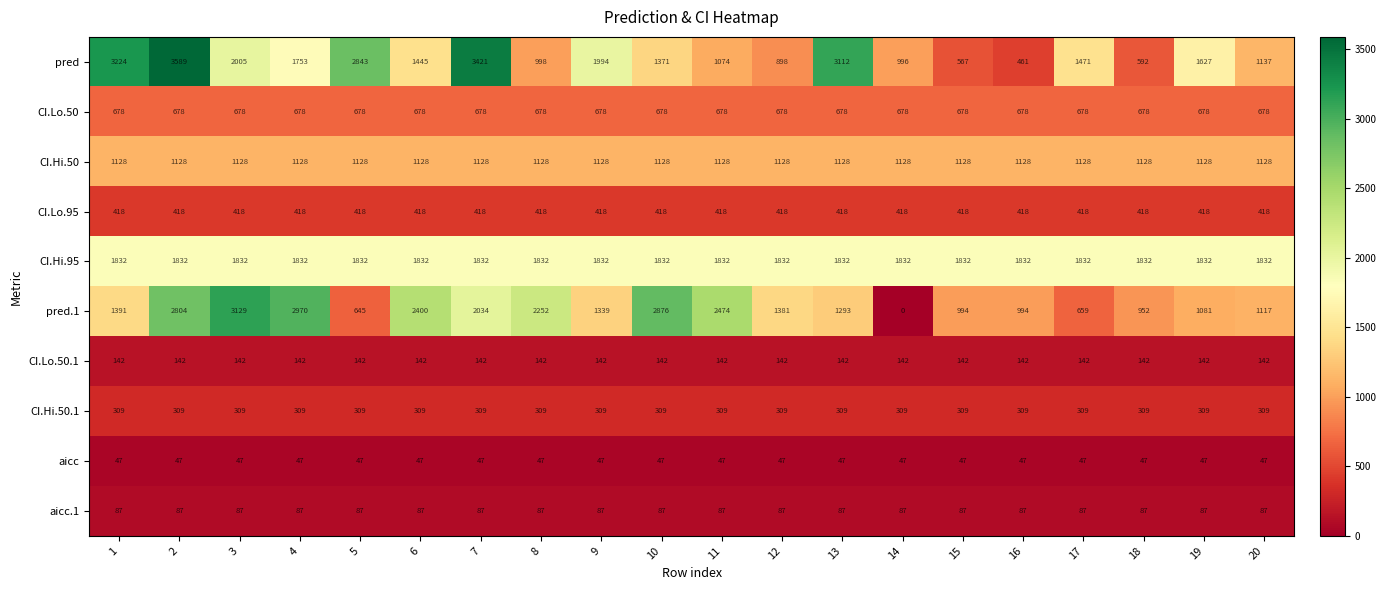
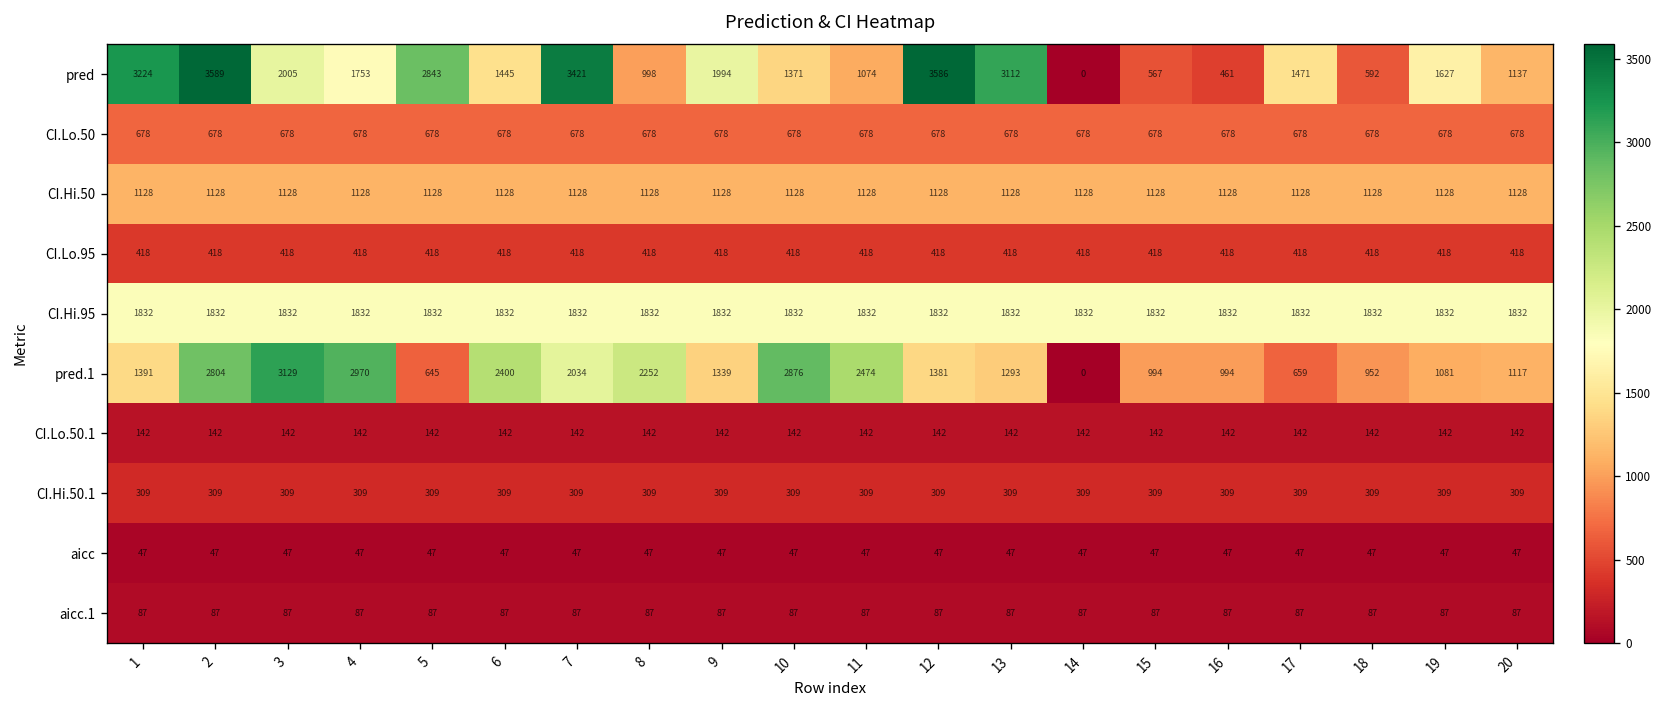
pred, 12: 898 -> 3586
pred, 14: 996 -> 0
